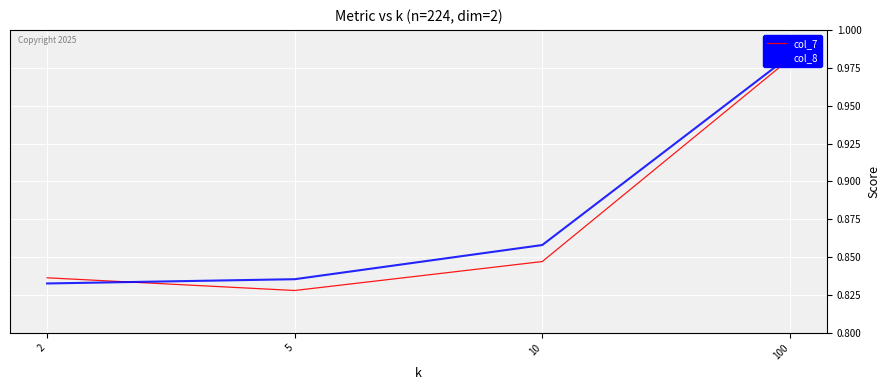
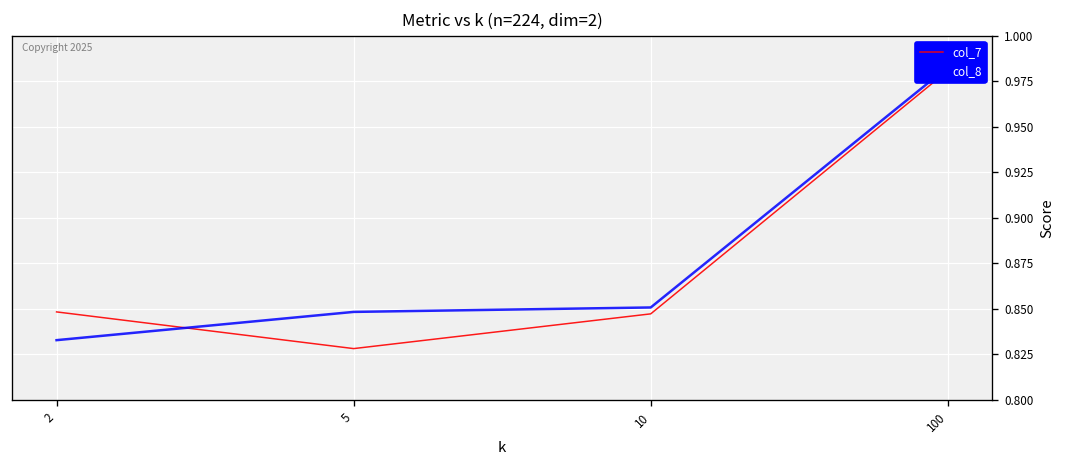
col_7, 2: 0.836 -> 0.848
col_8, 5: 0.835 -> 0.848
col_8, 10: 0.858 -> 0.851
